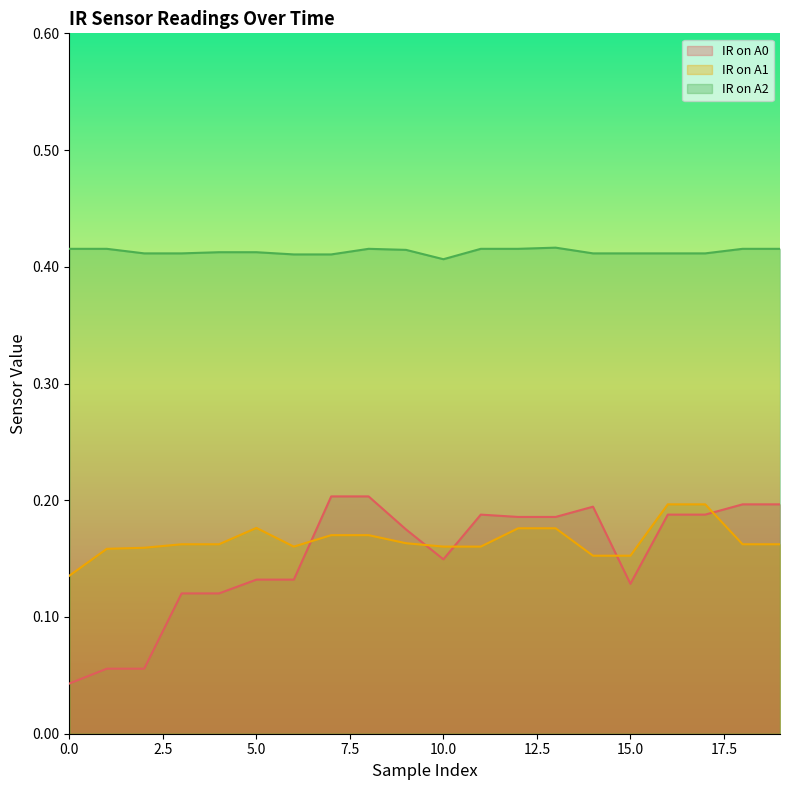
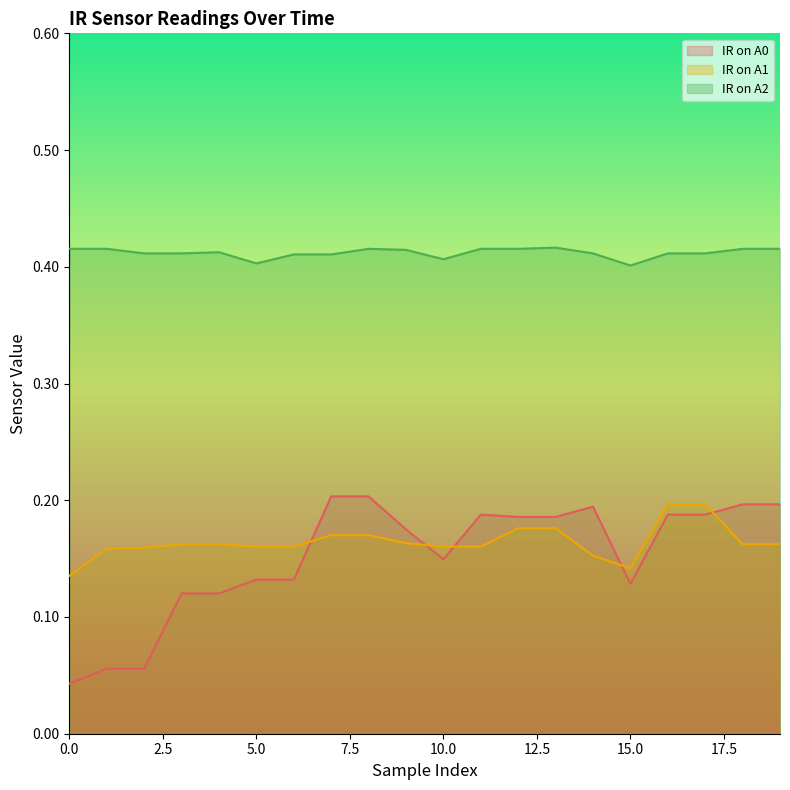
IR on A1, 5.0: 0.176 -> 0.160
IR on A2, 5.0: 0.413 -> 0.403
IR on A1, 15.0: 0.153 -> 0.142
IR on A2, 15.0: 0.412 -> 0.401
